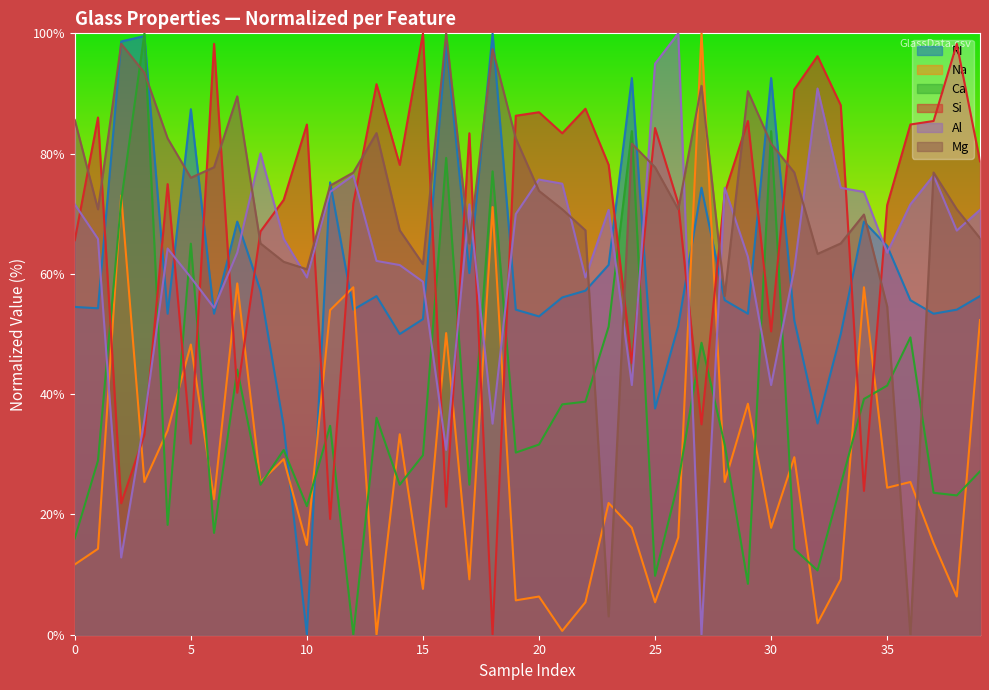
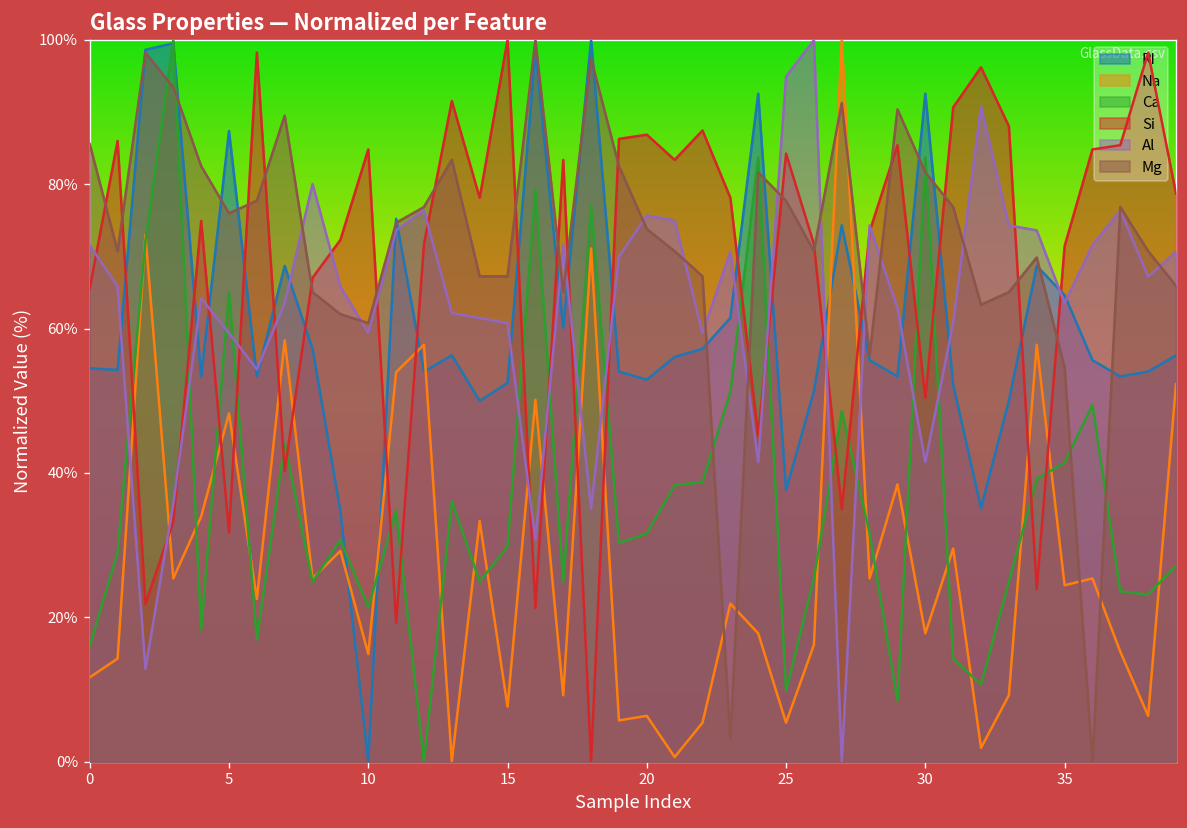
Al, 15: 59% -> 61%
Mg, 15: 62% -> 67%
